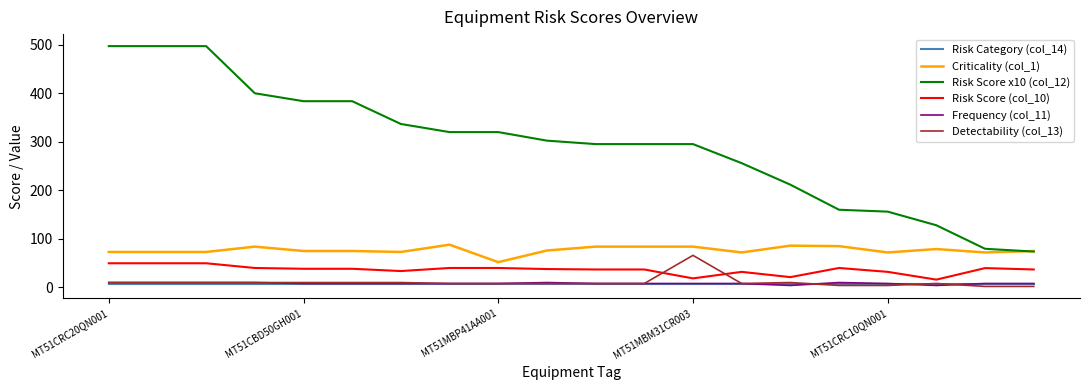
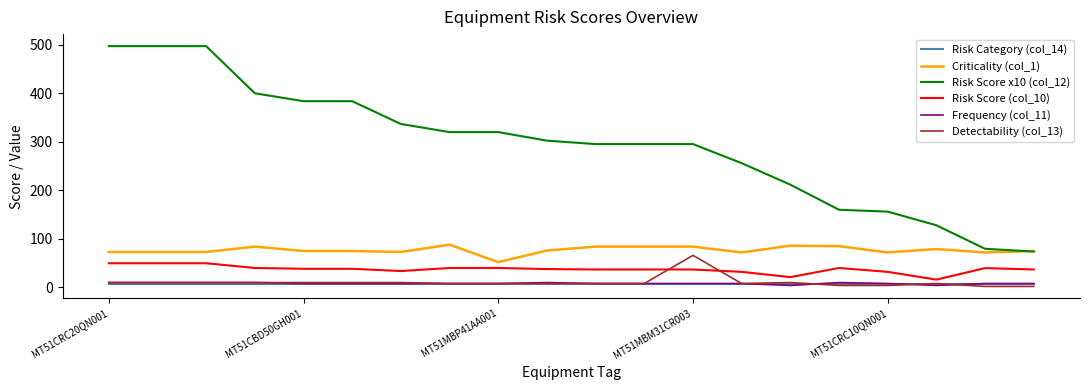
Risk Score (col_10), MT51MBM31CR003: 20 -> 40
